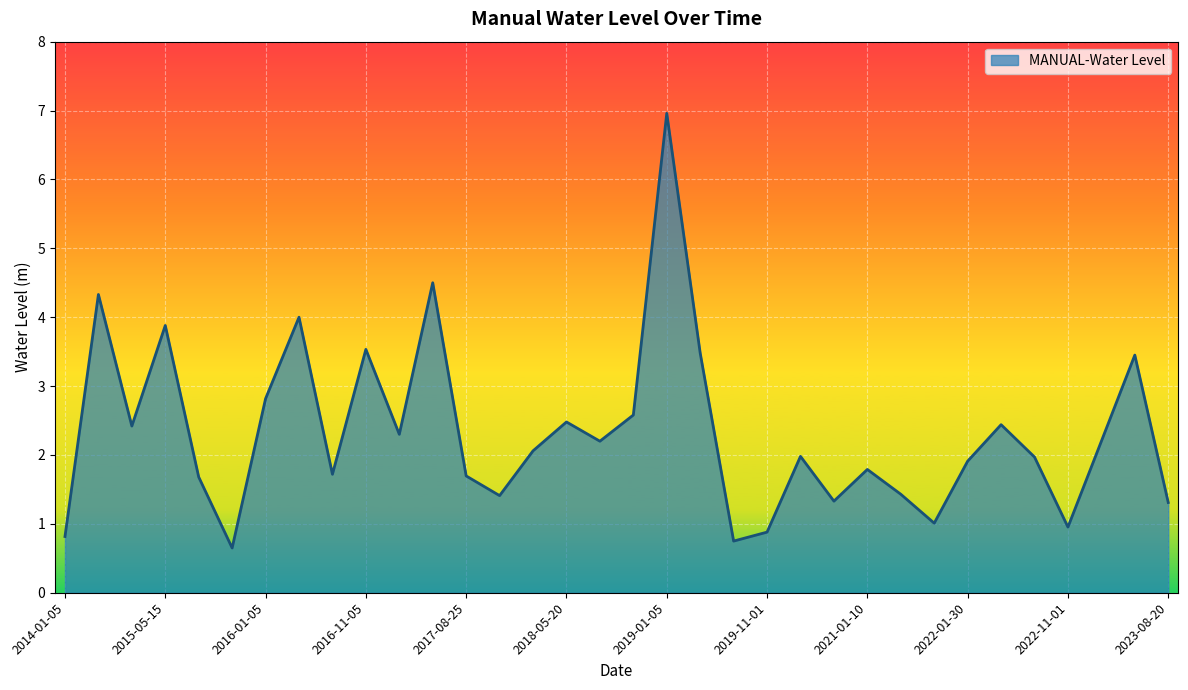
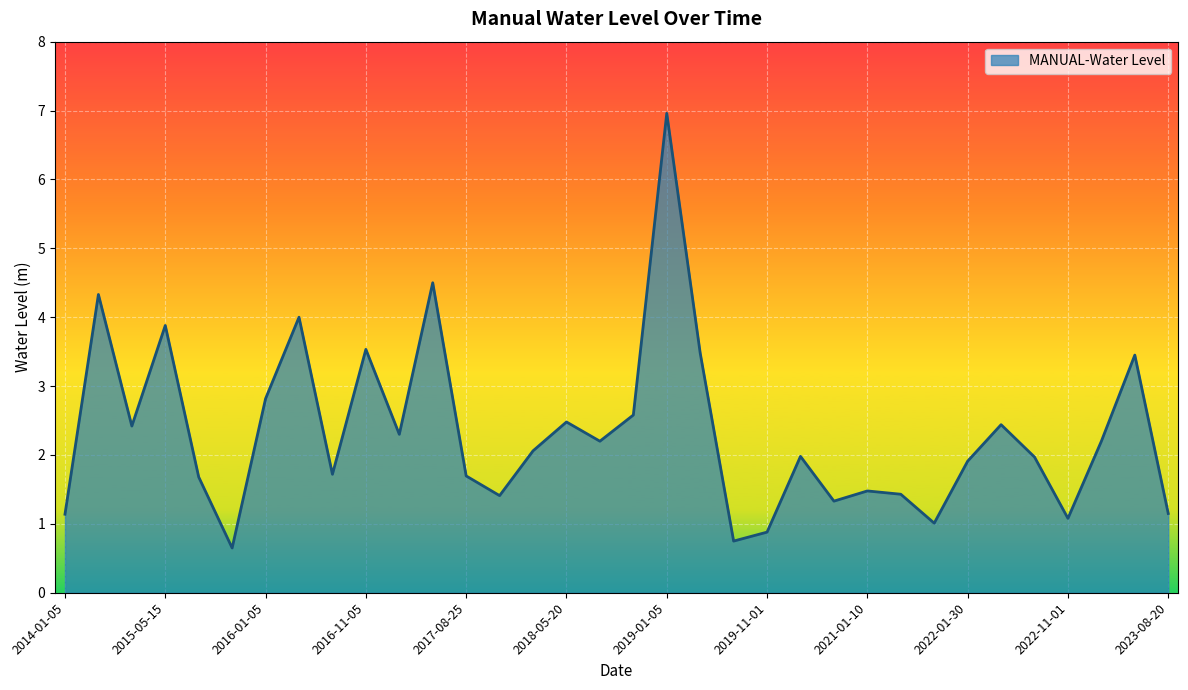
2014-01-05: 0.8 -> 1.1
2021-01-10: 1.8 -> 1.5
2022-11-01: 1.0 -> 1.1
2023-08-20: 1.3 -> 1.2
